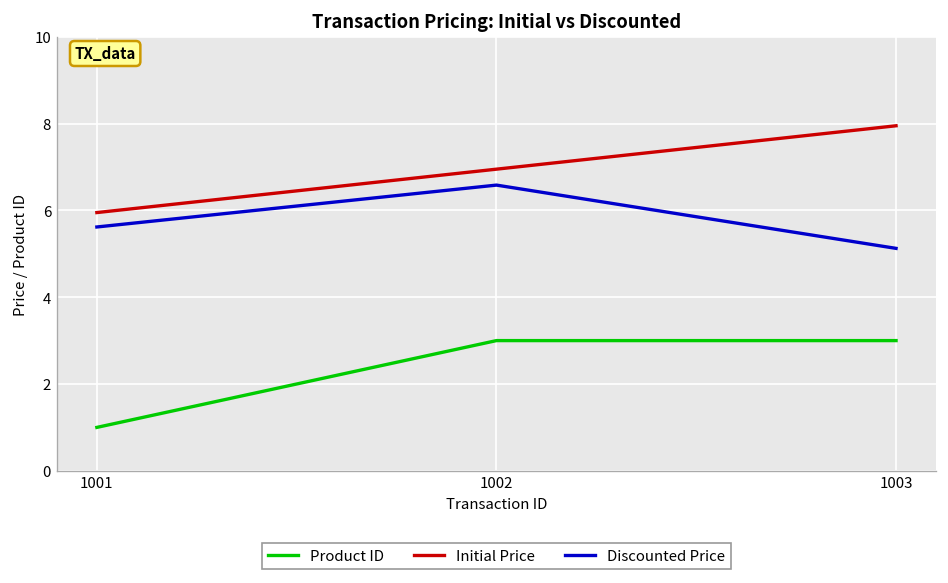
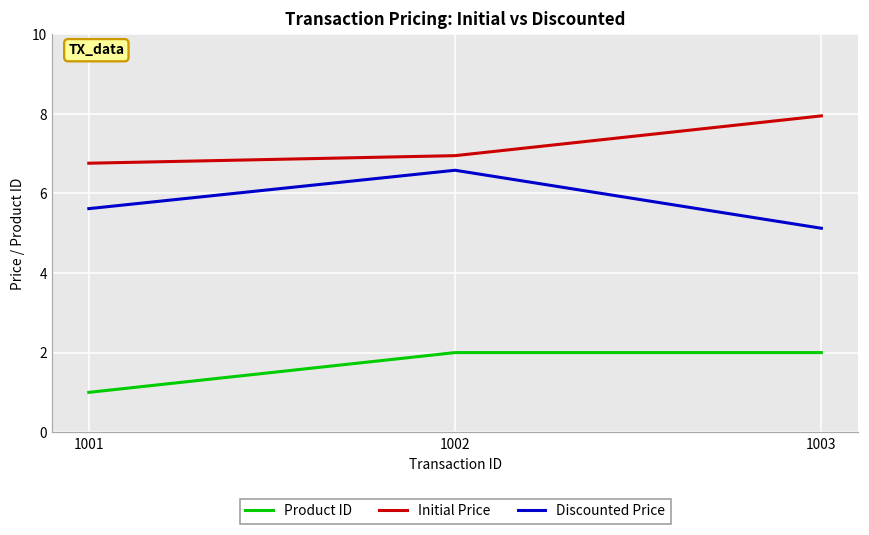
Initial Price, 1001: 6.0 -> 6.8
Product ID, 1002: 3 -> 2
Product ID, 1003: 3 -> 2
